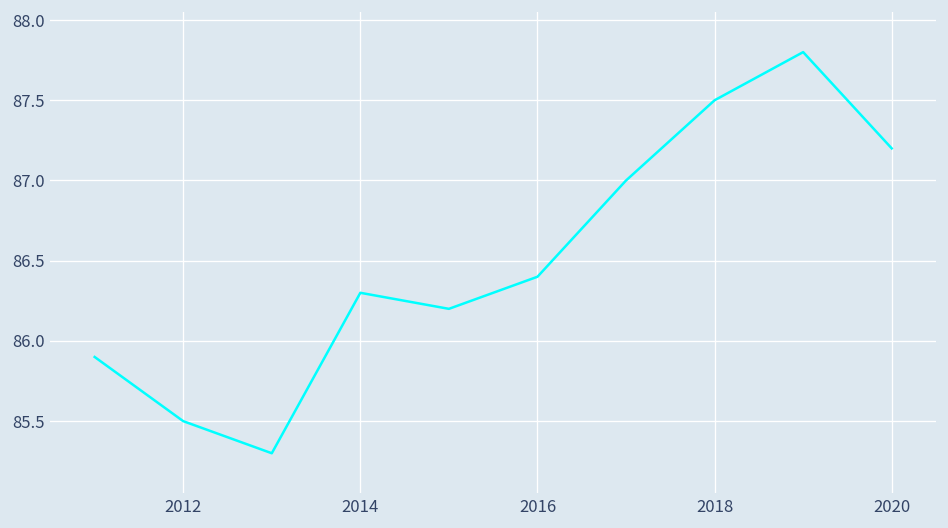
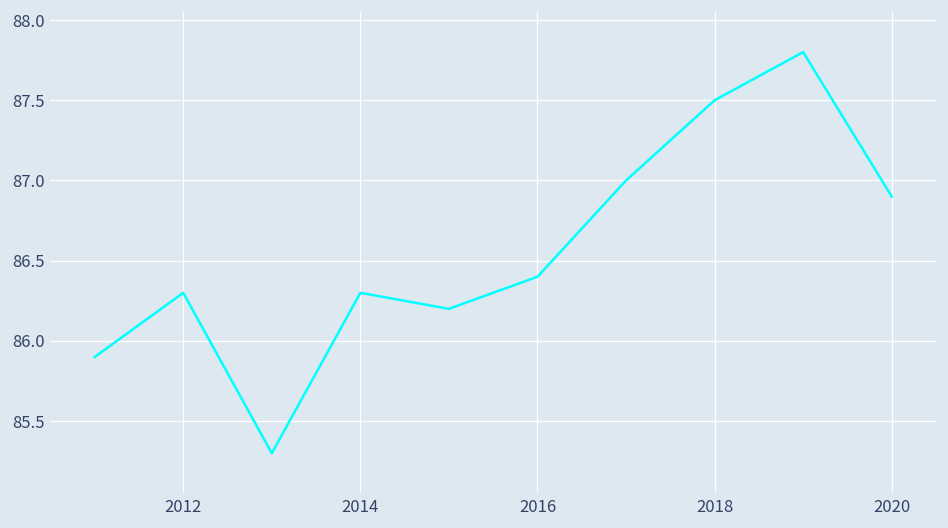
2012: 85.5 -> 86.3
2020: 87.2 -> 86.9
